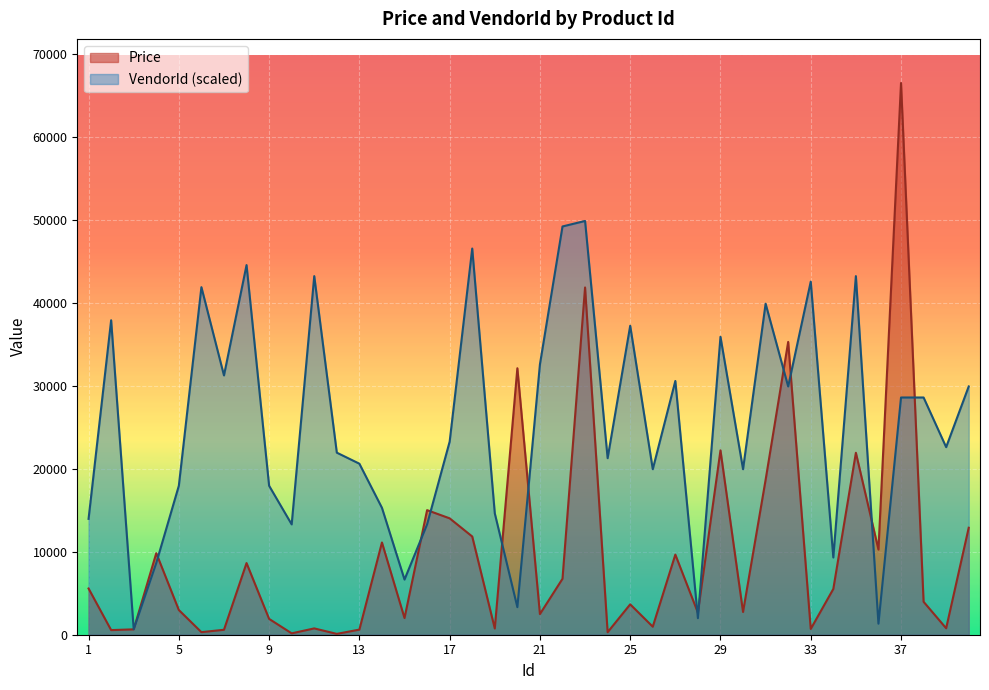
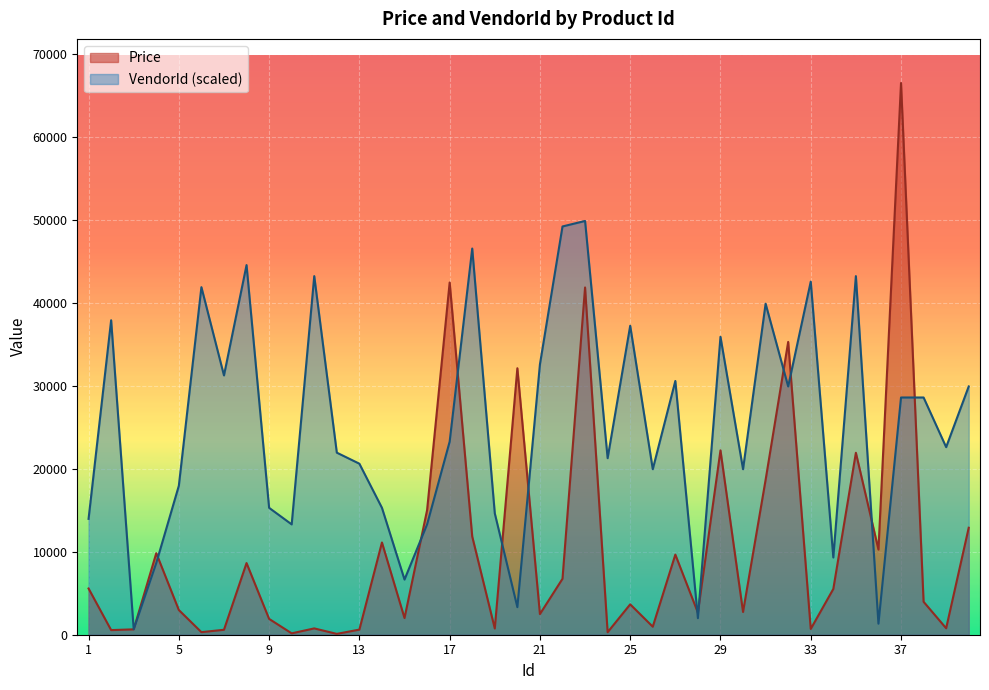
VendorId (scaled), 9: 18000 -> 15000
Price, 17: 14000 -> 42000
